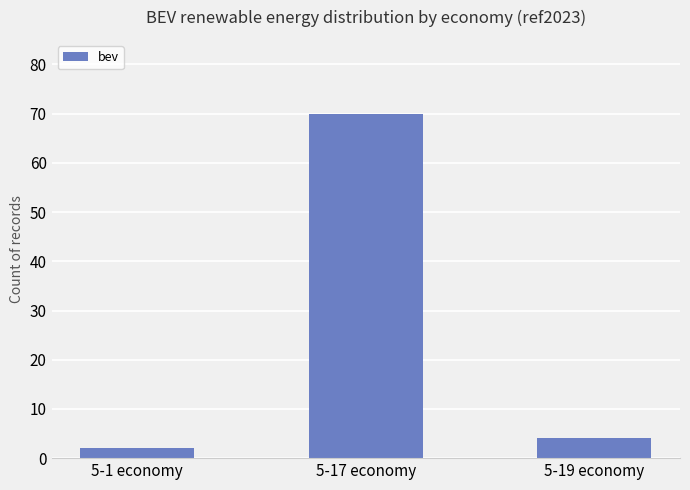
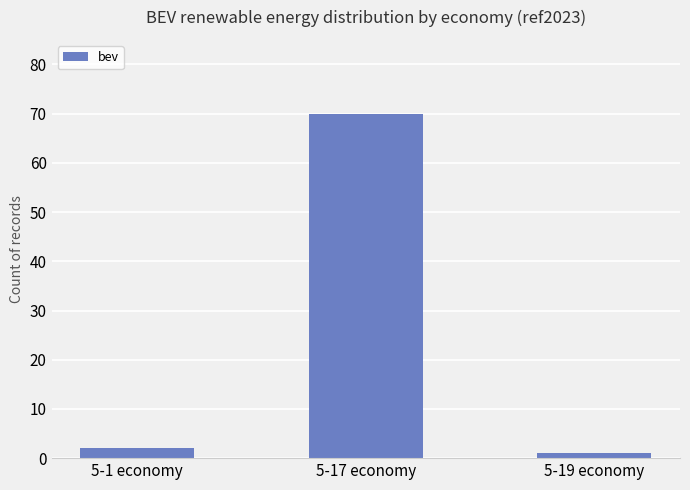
5-19 economy: 4 -> 1
